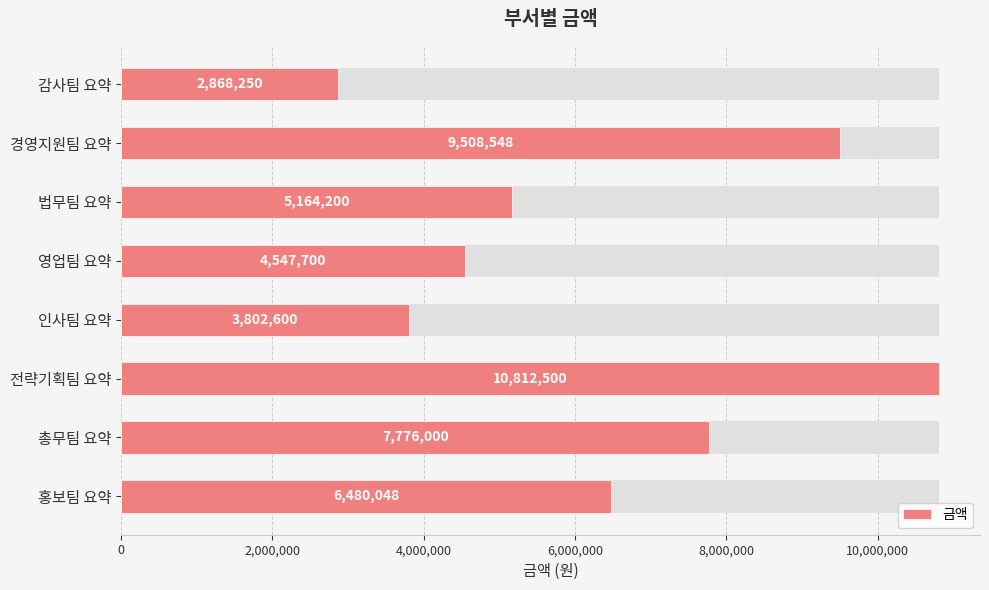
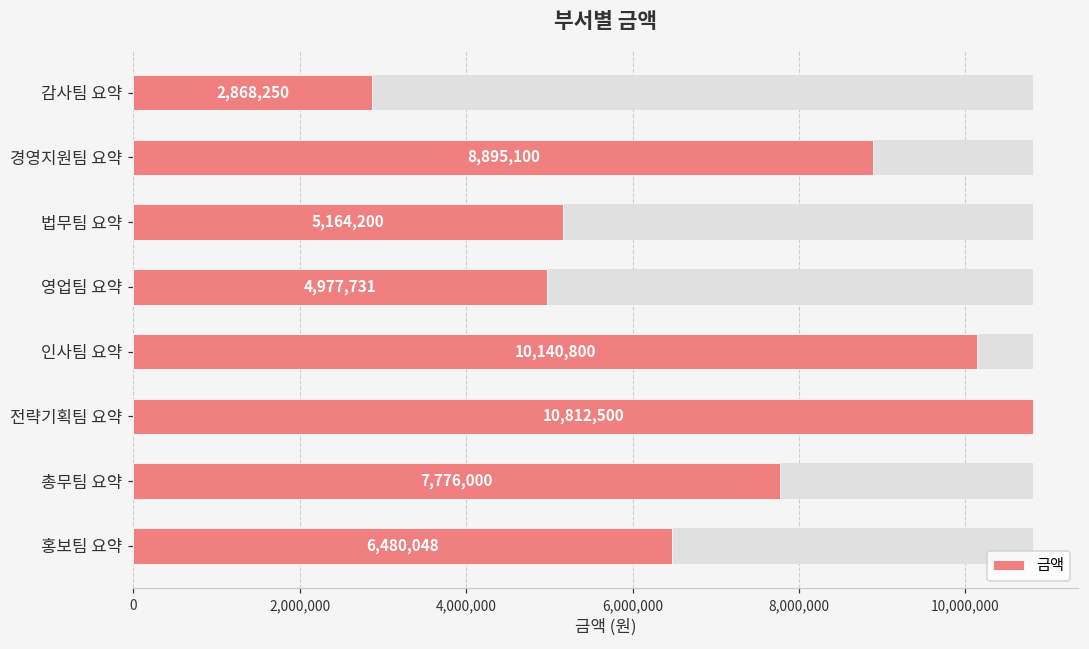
금액, 경영지원팀 요약: 9,508,548 -> 8,895,100
금액, 영업팀 요약: 4,547,700 -> 4,977,731
금액, 인사팀 요약: 3,802,600 -> 10,140,800
